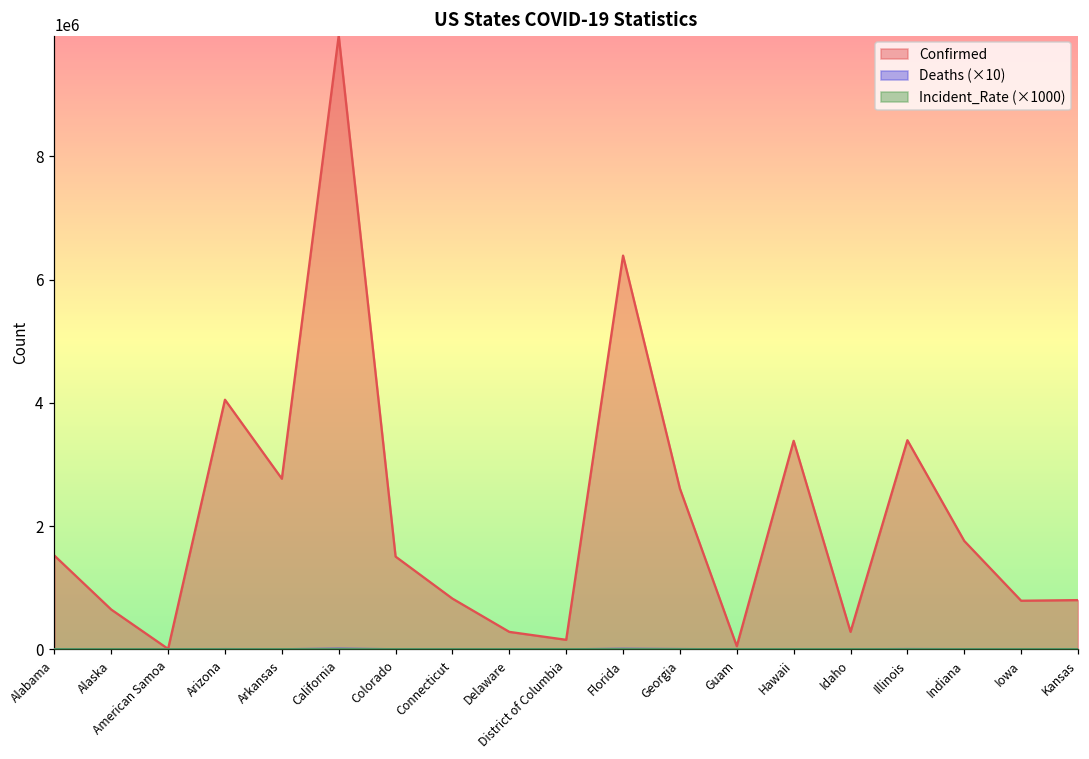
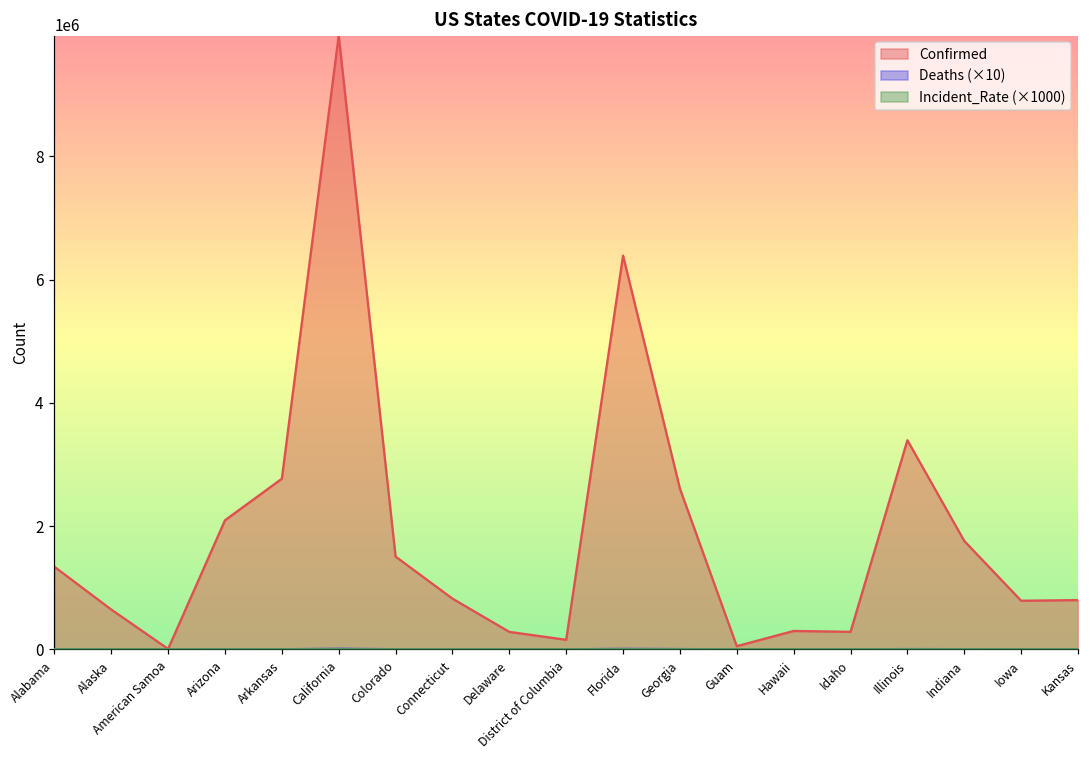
Confirmed, Alabama: 1500000 -> 1300000
Confirmed, Arizona: 4100000 -> 2100000
Confirmed, Hawaii: 3400000 -> 300000
